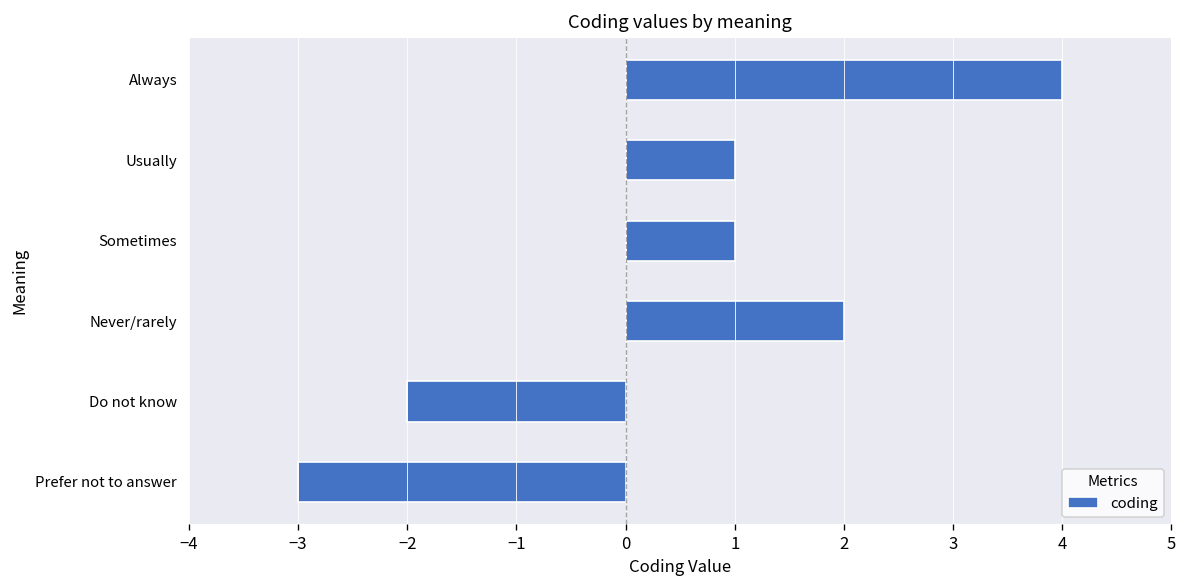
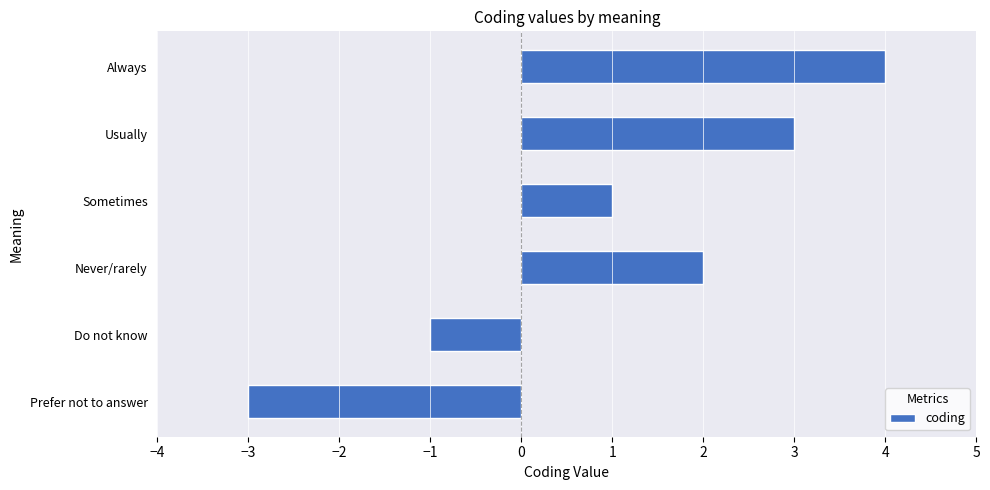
Usually: 1 -> 3
Do not know: -2 -> -1
